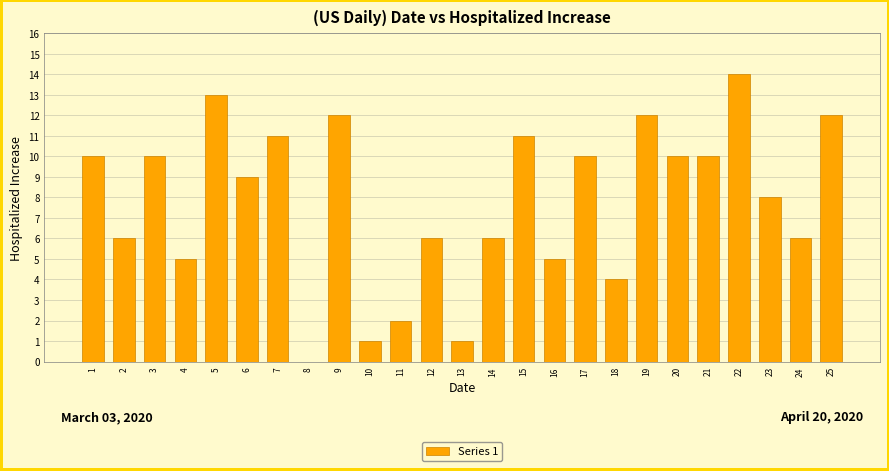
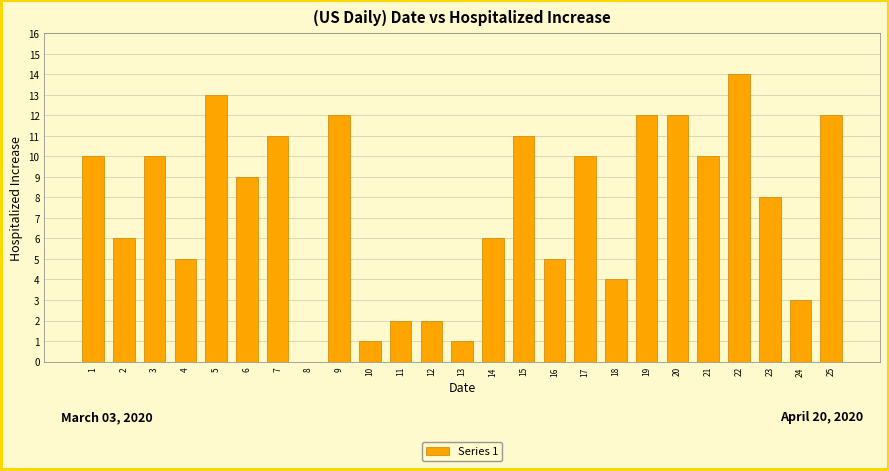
12: 6 -> 2
20: 10 -> 12
24: 6 -> 3
